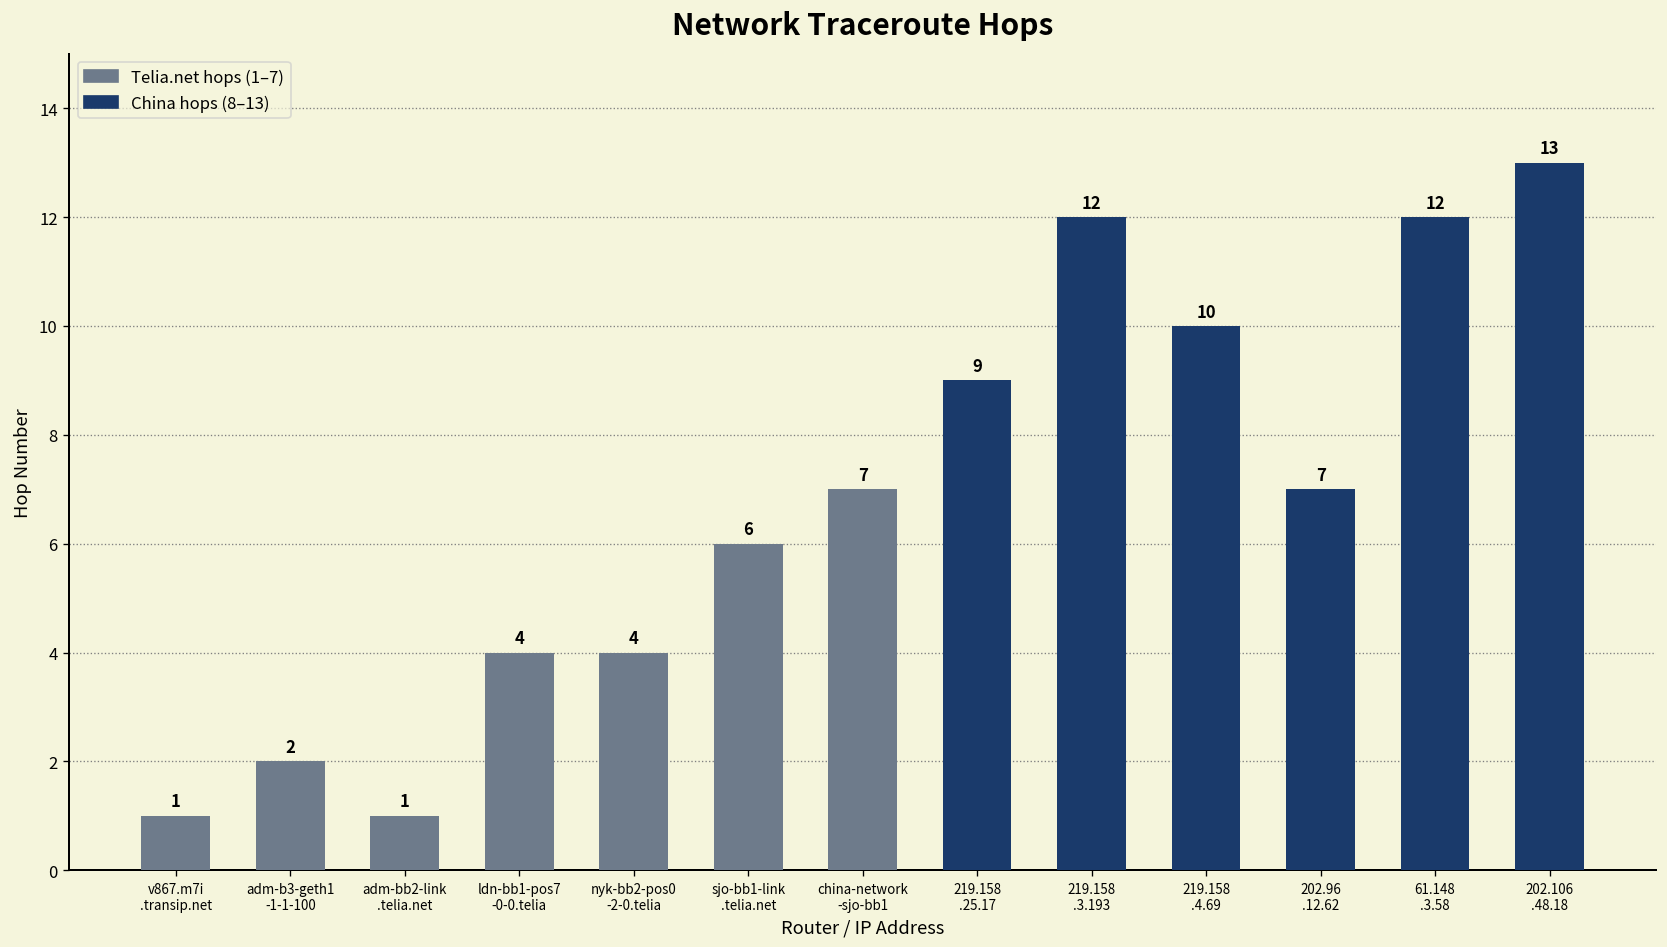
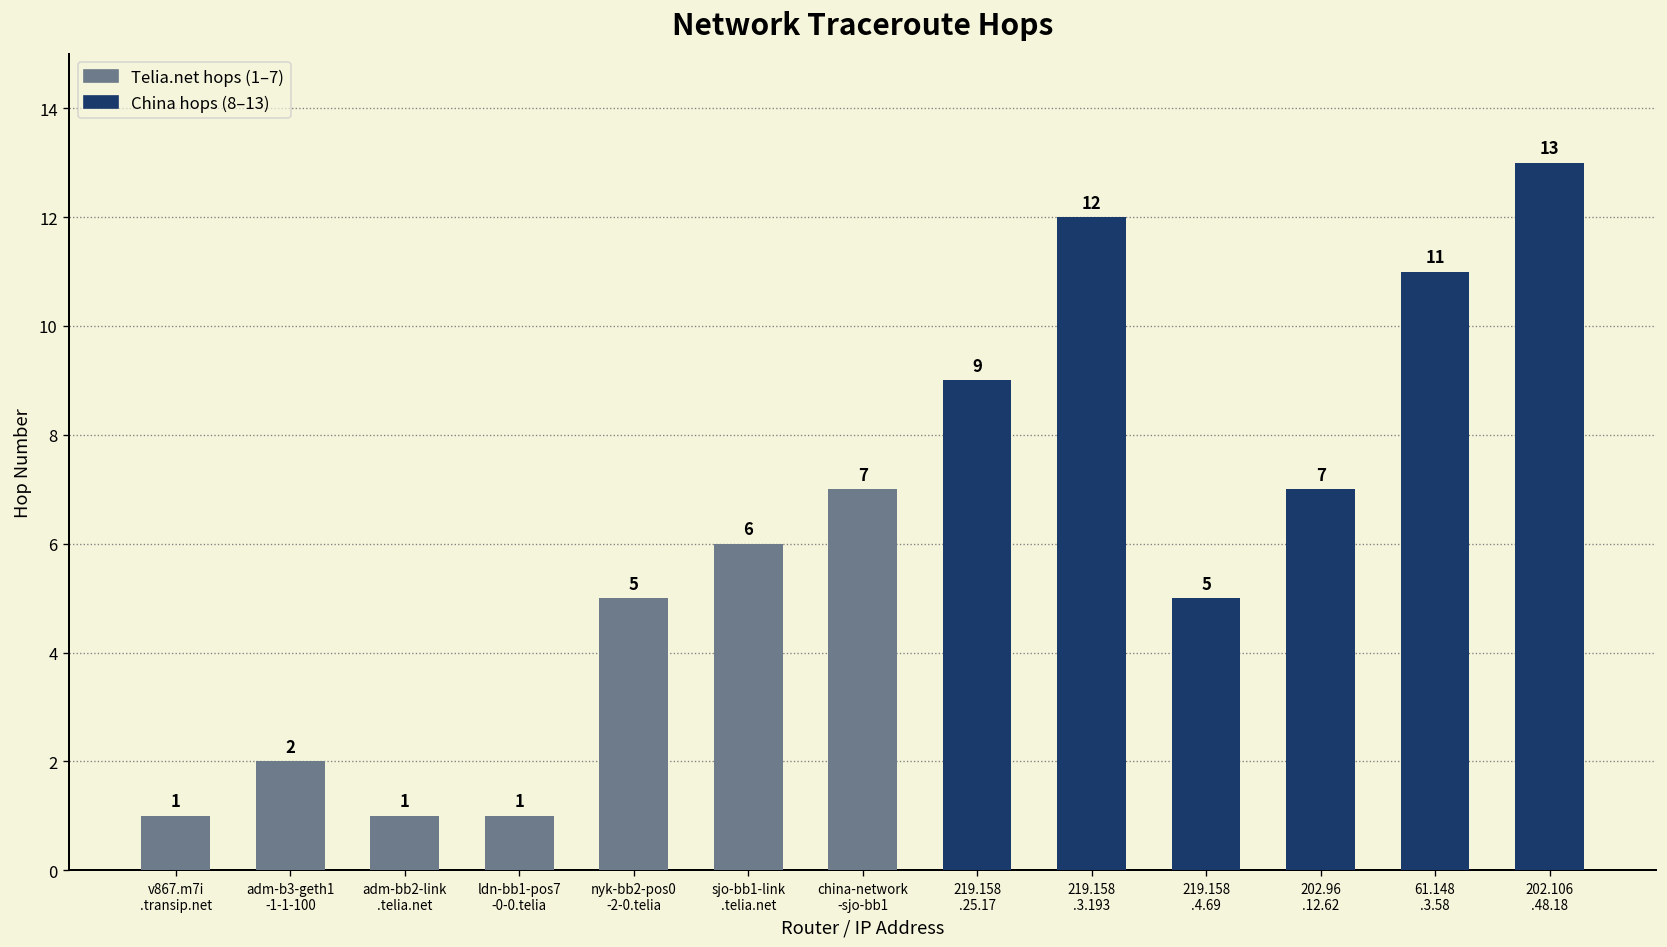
ldn-bb1-pos7 -0-0.telia: 4 -> 1
nyk-bb2-pos0 -2-0.telia: 4 -> 5
219.158 .4.69: 10 -> 5
61.148 .3.58: 12 -> 11
